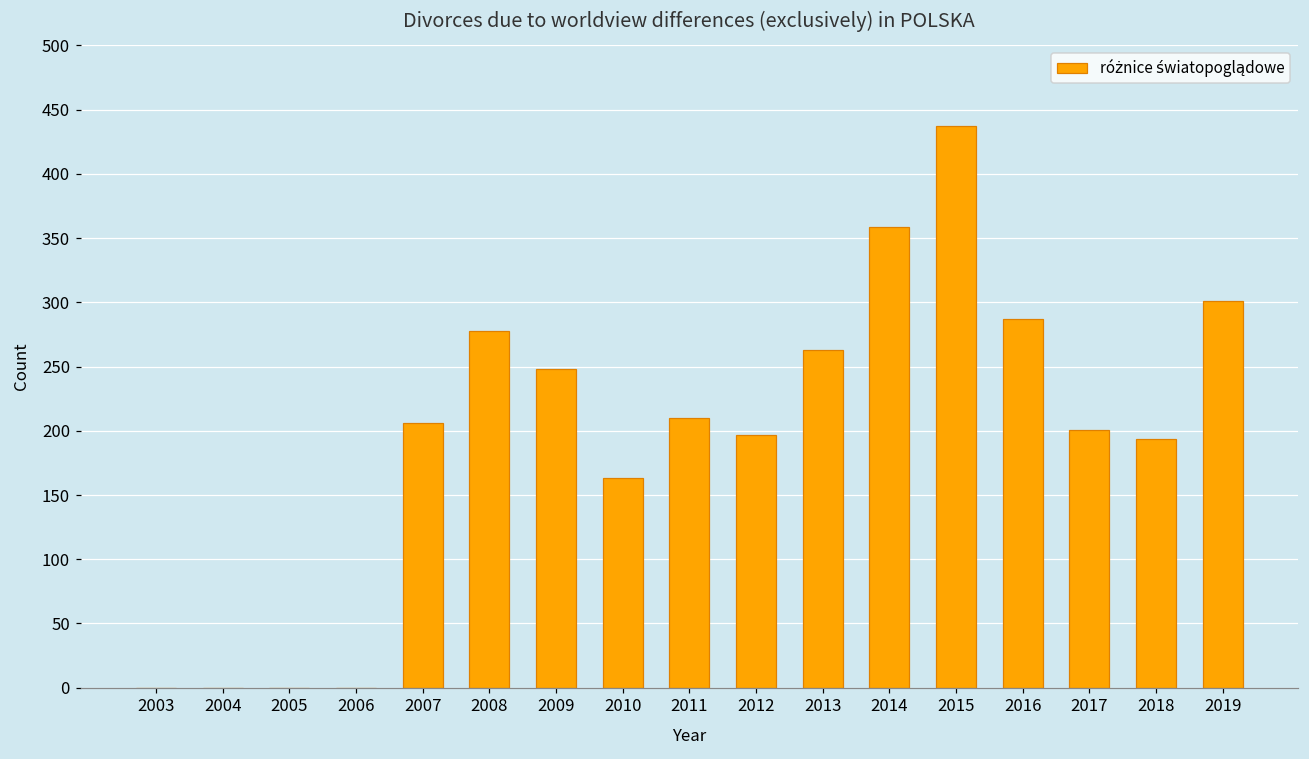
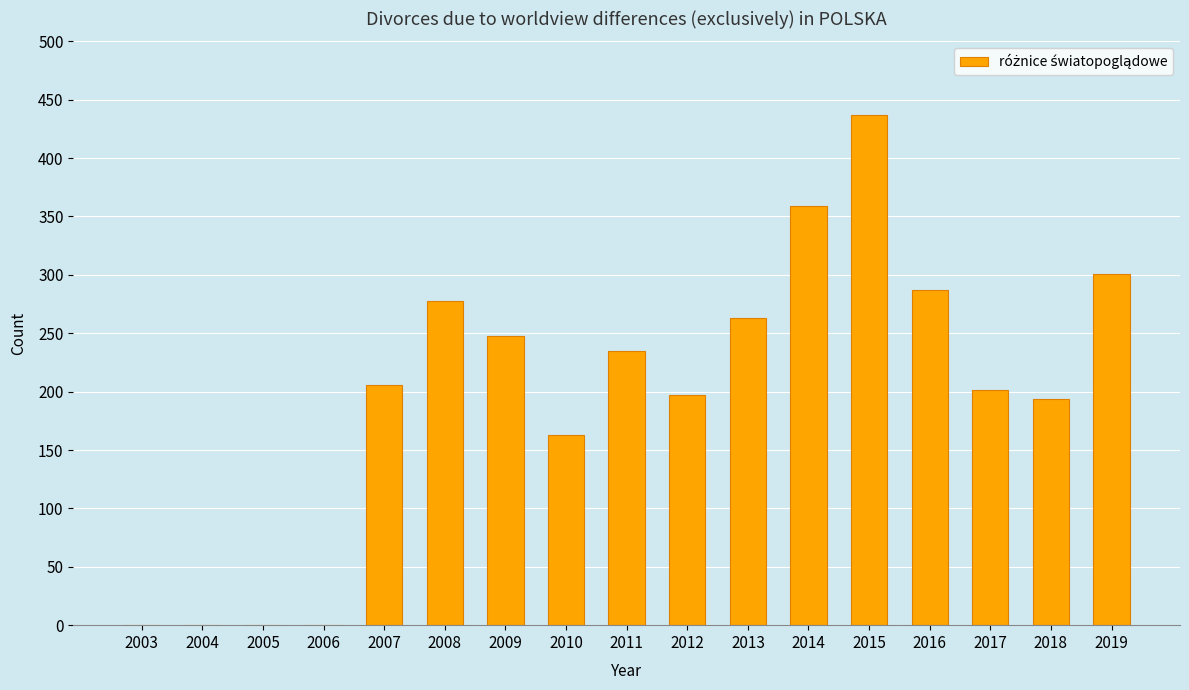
2011: 210 -> 235
